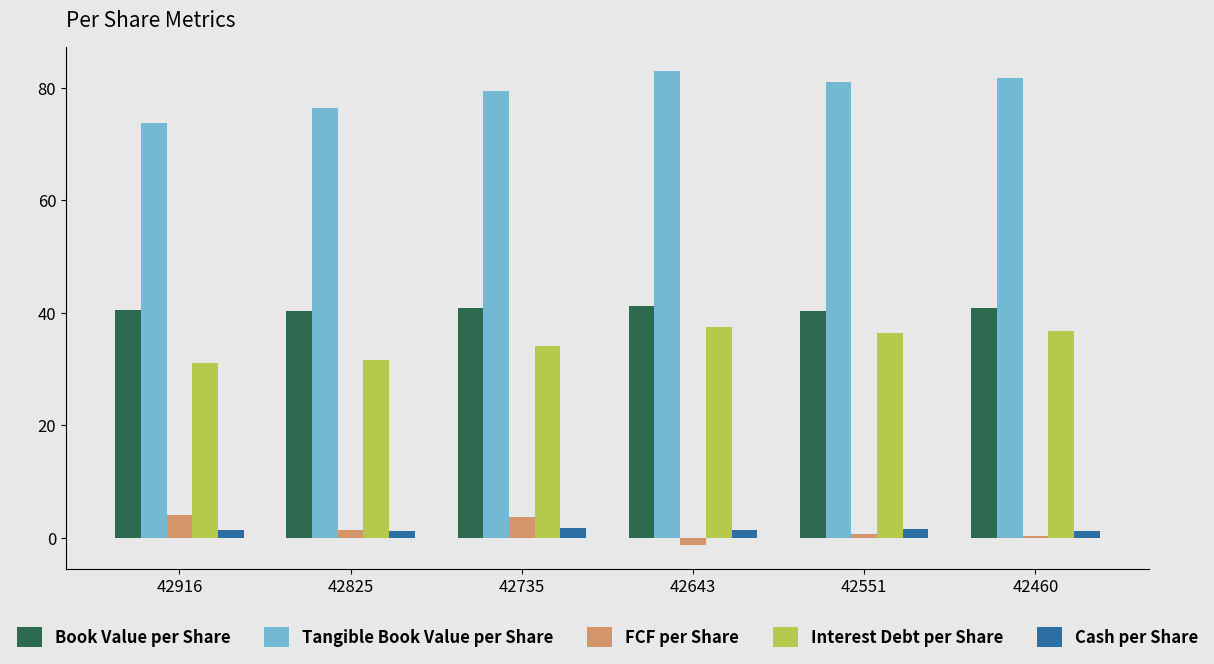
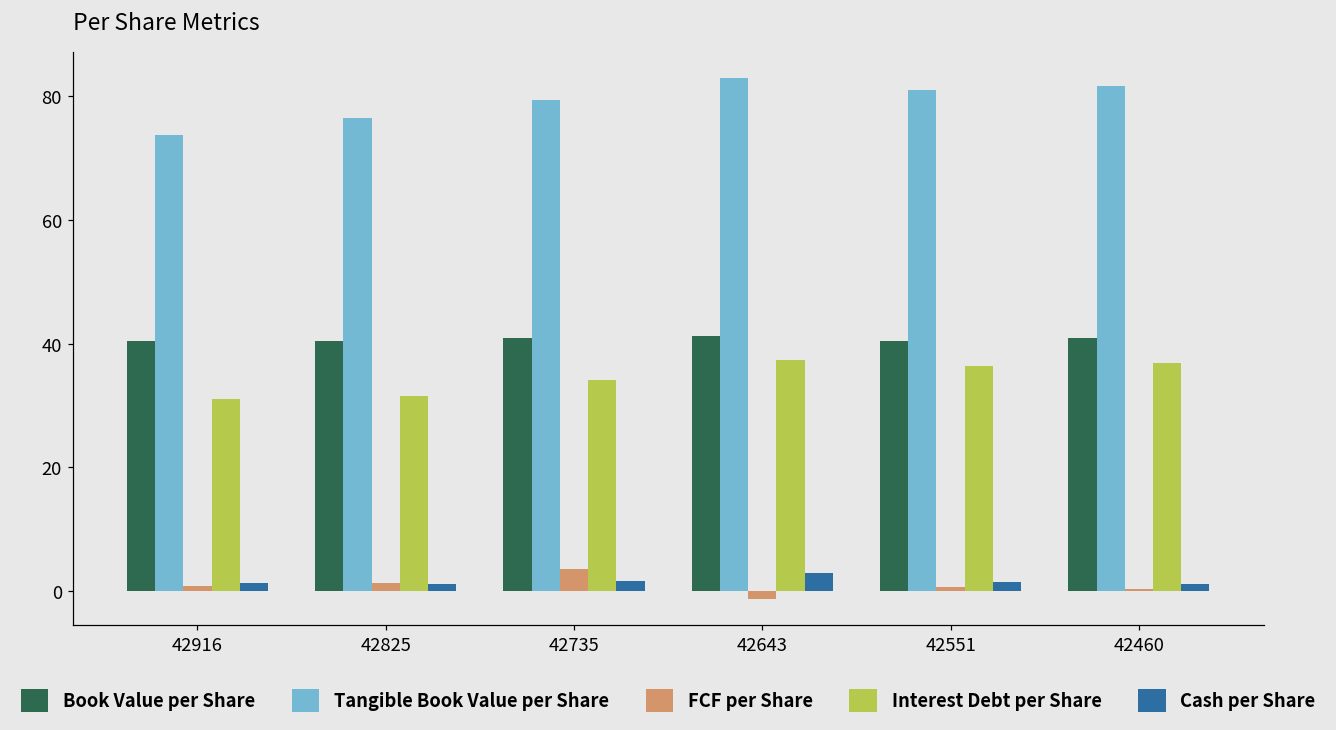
FCF per Share, 42916: 4 -> 1
Cash per Share, 42643: 1 -> 3
